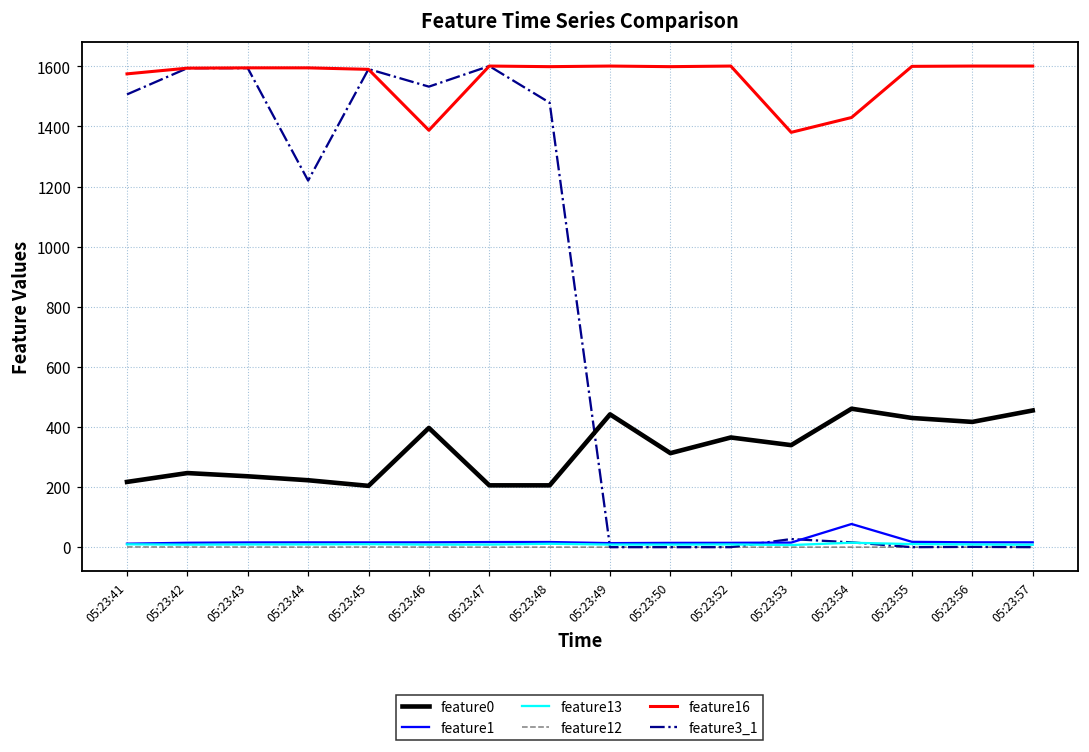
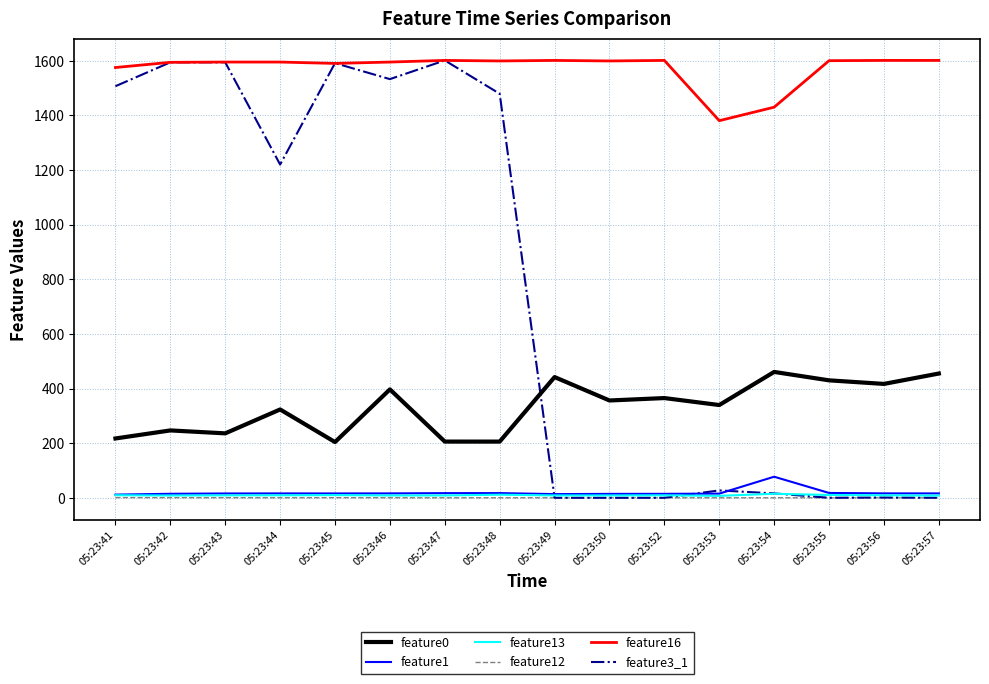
feature0, 05:23:44: 220 -> 320
feature16, 05:23:46: 1390 -> 1600
feature0, 05:23:50: 310 -> 360
